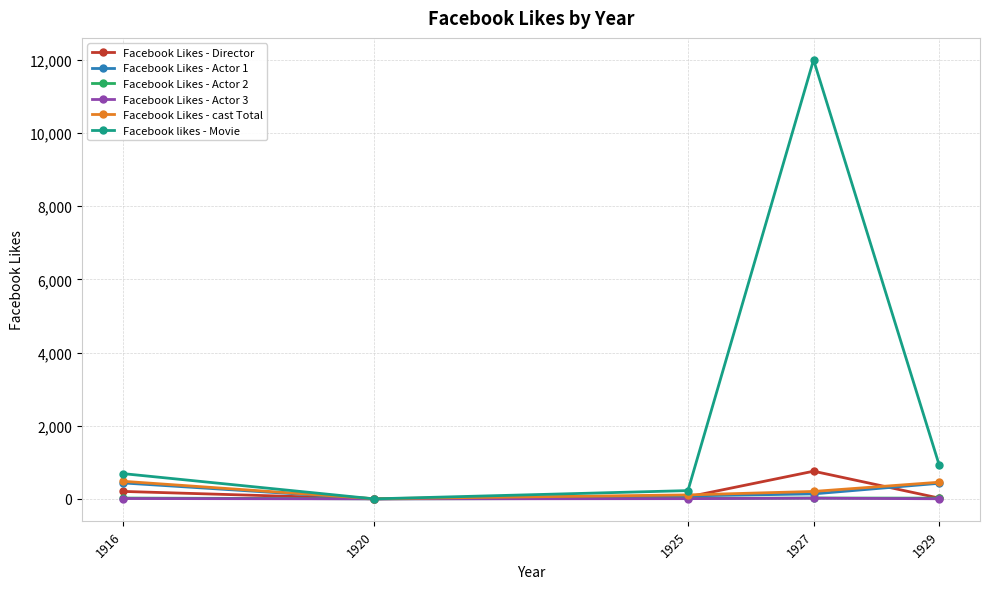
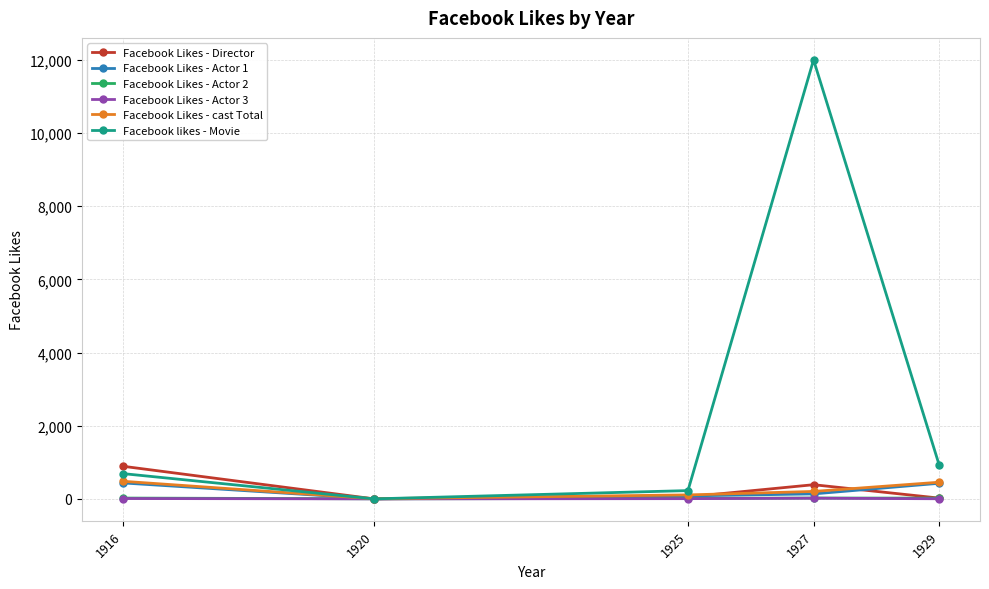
Facebook Likes - Director, 1916: 200 -> 900
Facebook Likes - Director, 1927: 800 -> 400
